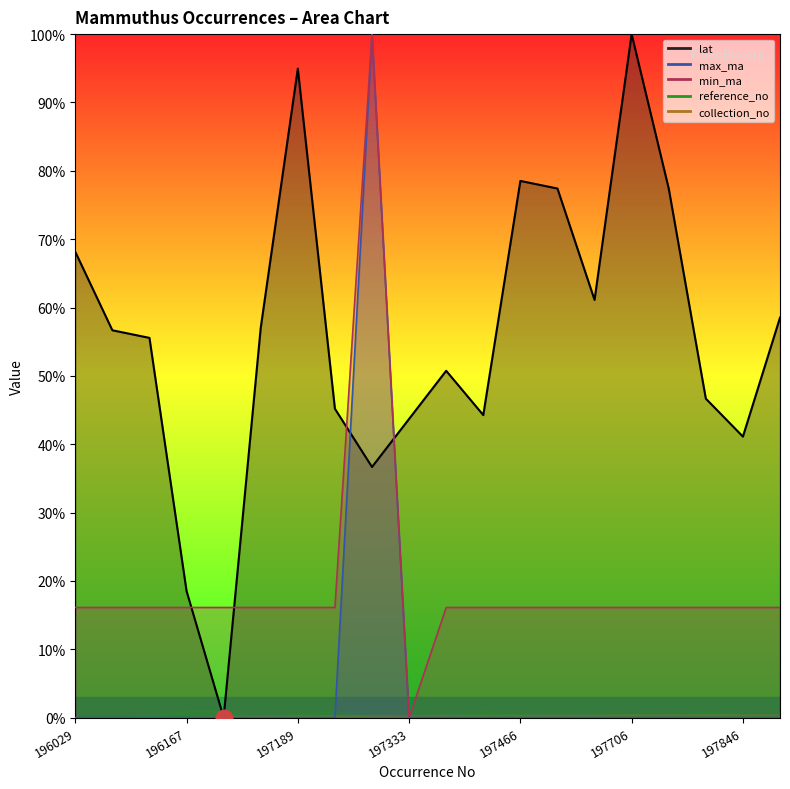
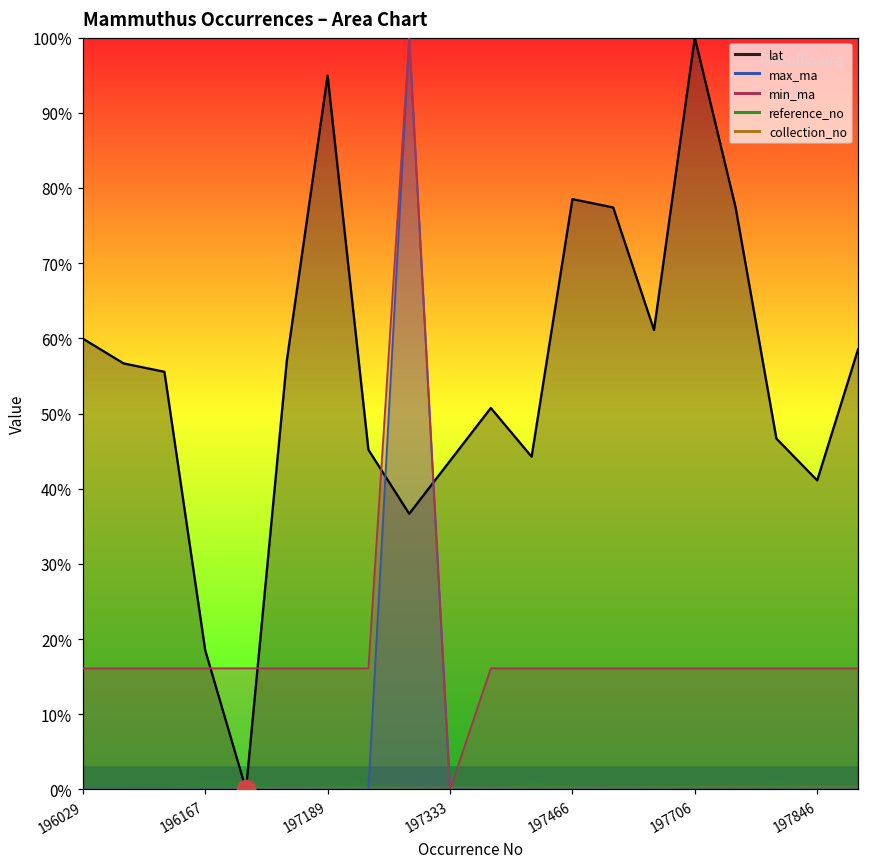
lat, 196029: 68% -> 60%
